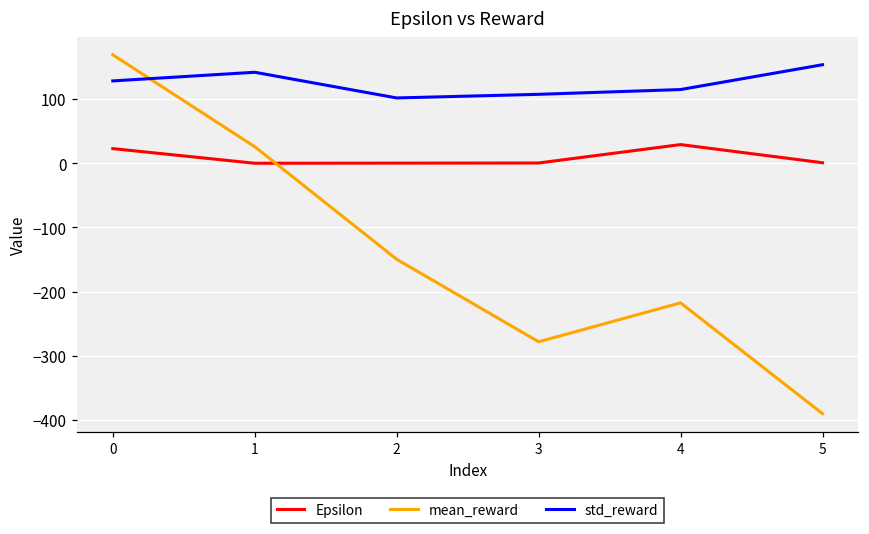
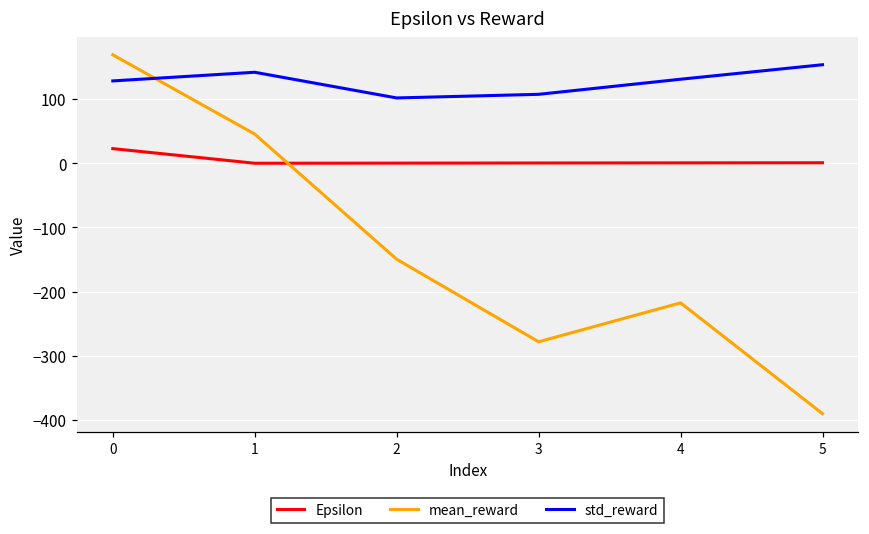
mean_reward, 1: 30 -> 50
Epsilon, 4: 30 -> 0
std_reward, 4: 120 -> 130
